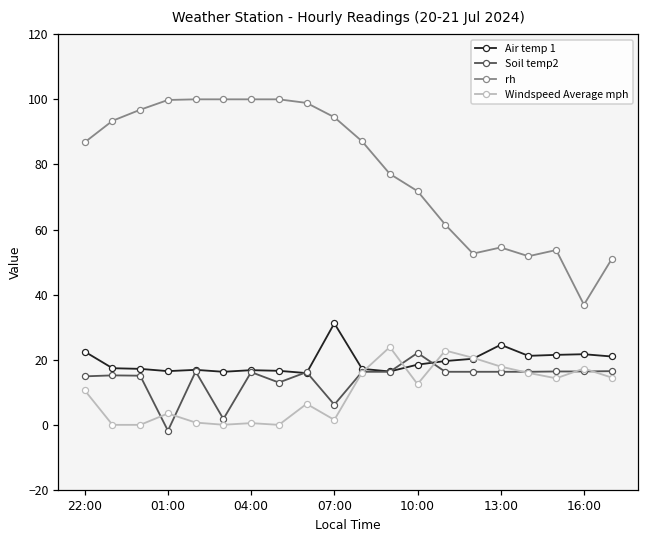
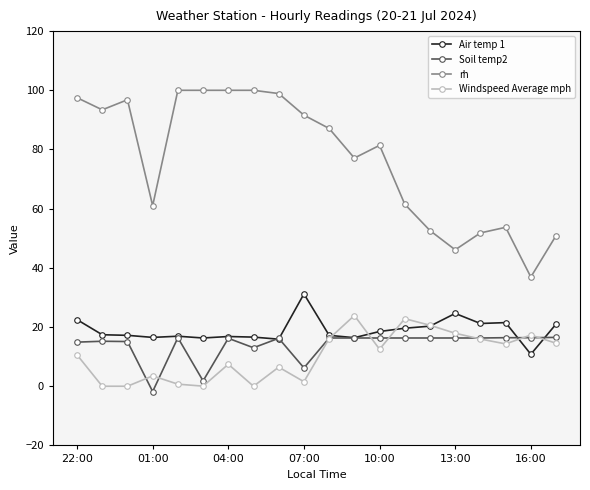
rh, 22:00: 87 -> 98
rh, 01:00: 100 -> 61
Windspeed Average mph, 04:00: 1 -> 7
rh, 07:00: 95 -> 92
Soil temp2, 10:00: 22 -> 16
rh, 10:00: 72 -> 81
rh, 13:00: 55 -> 46
Air temp 1, 16:00: 22 -> 11
